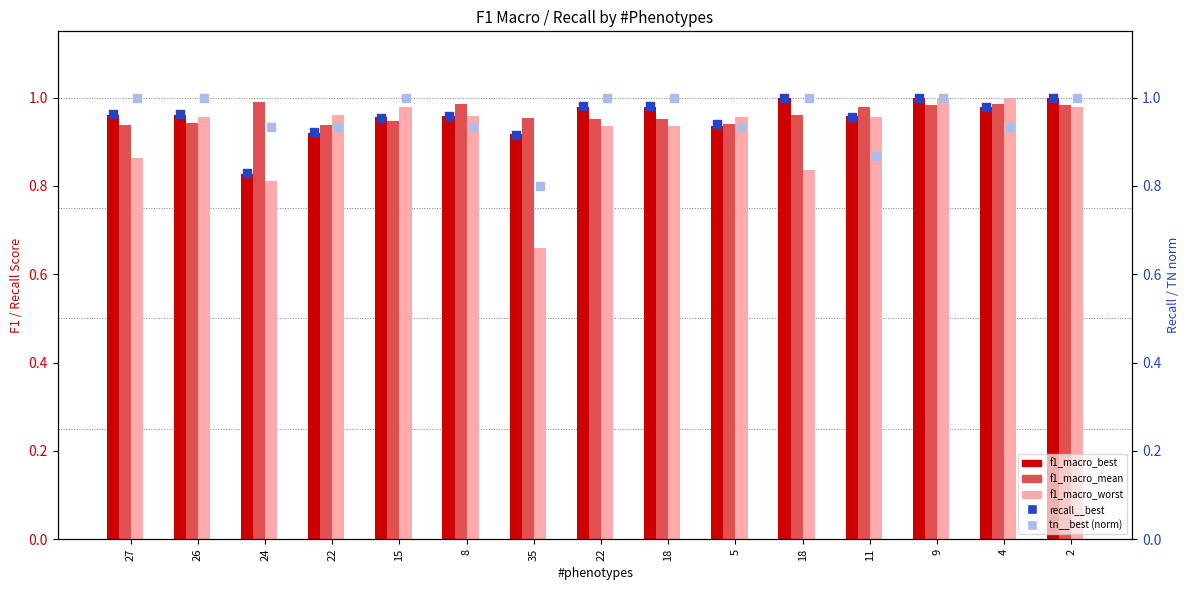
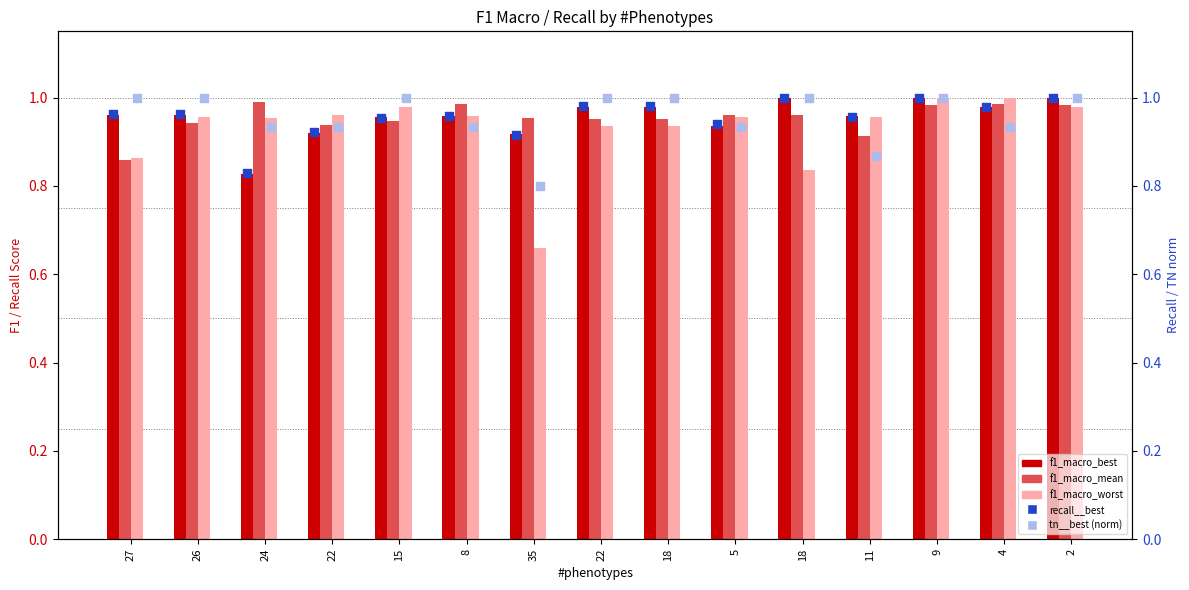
f1_macro_mean, 27: 0.94 -> 0.86
f1_macro_worst, 24: 0.81 -> 0.95
f1_macro_mean, 5: 0.94 -> 0.96
f1_macro_mean, 11: 0.98 -> 0.91
